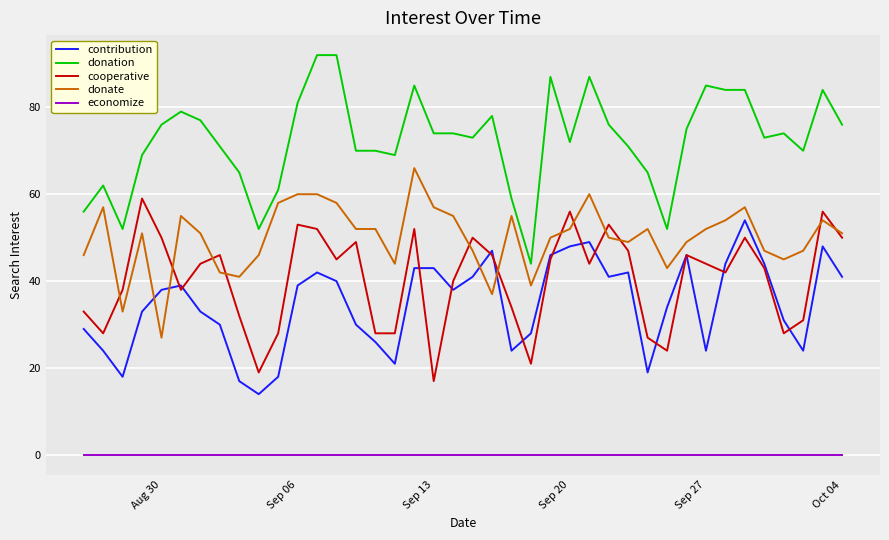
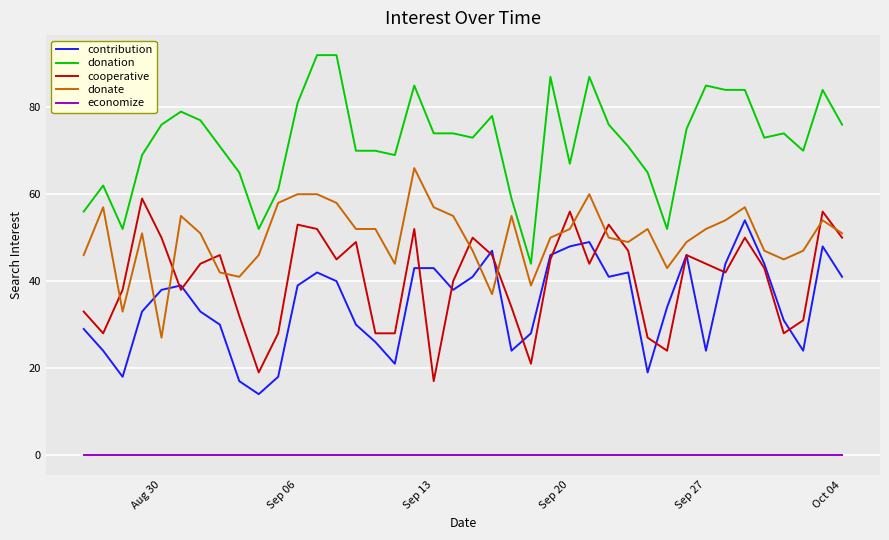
donation, Sep 20: 72 -> 67
